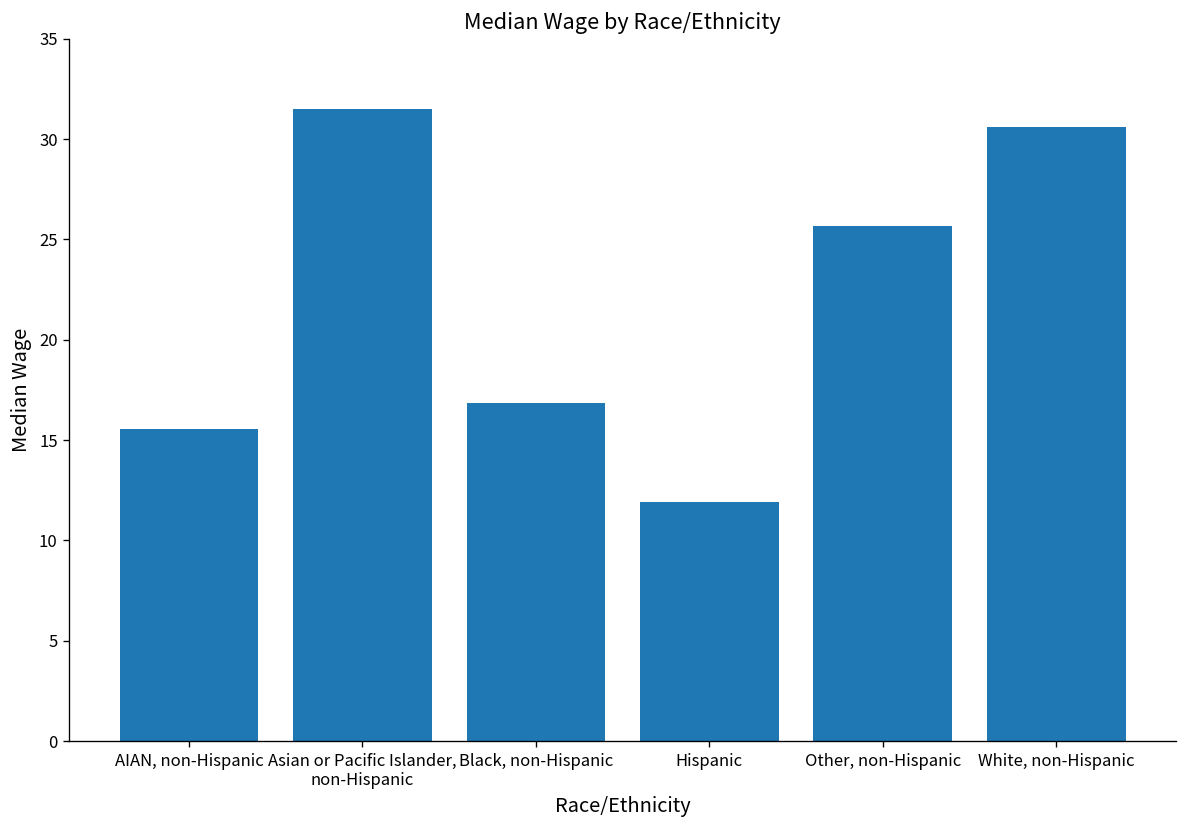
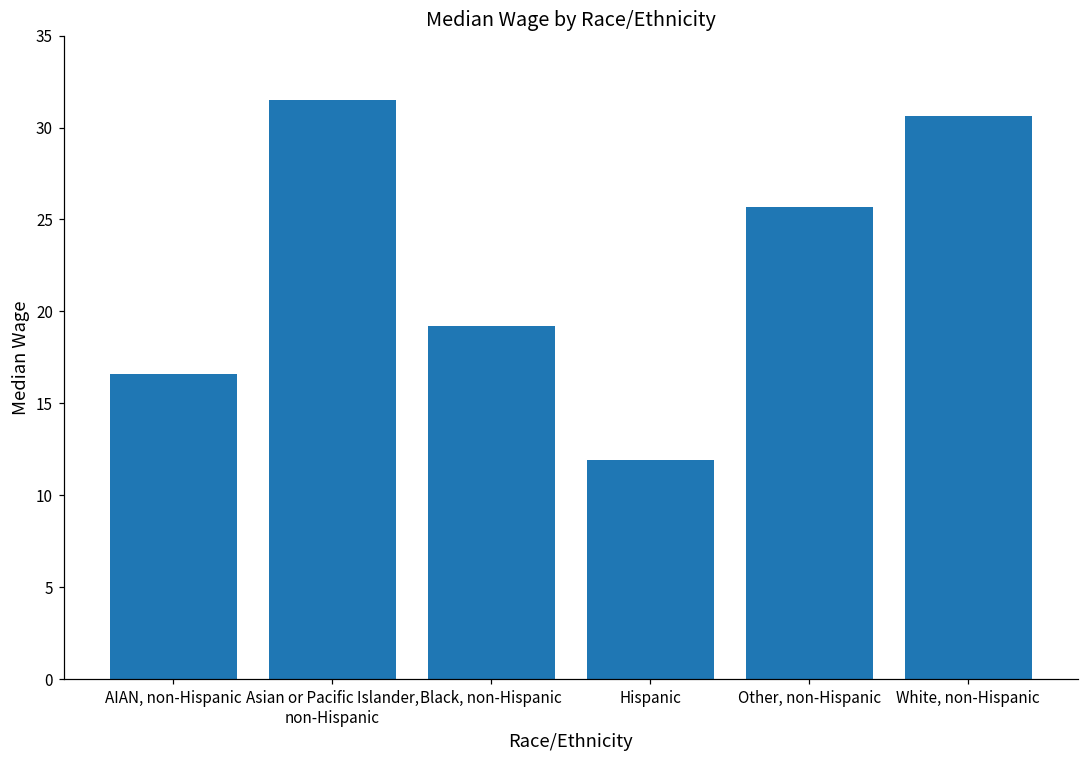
AIAN, non-Hispanic: 15.5 -> 16.6
Black, non-Hispanic: 16.9 -> 19.2
